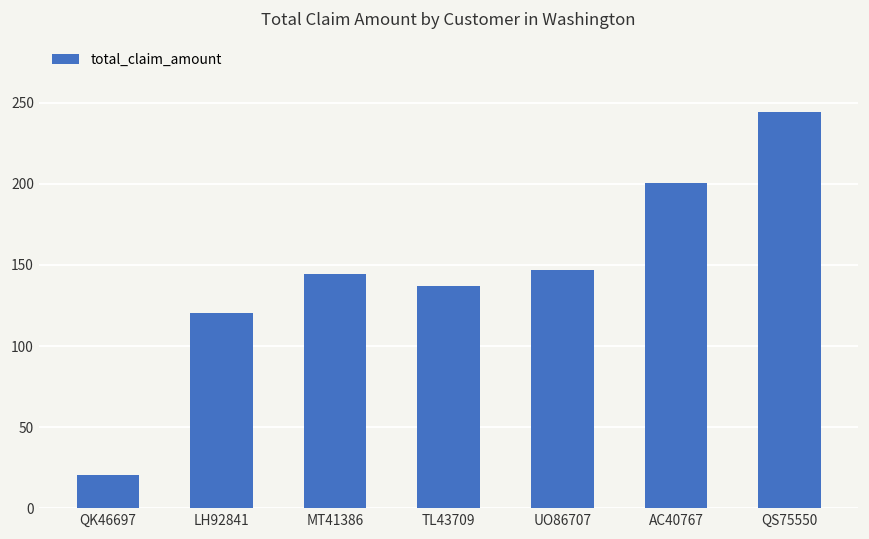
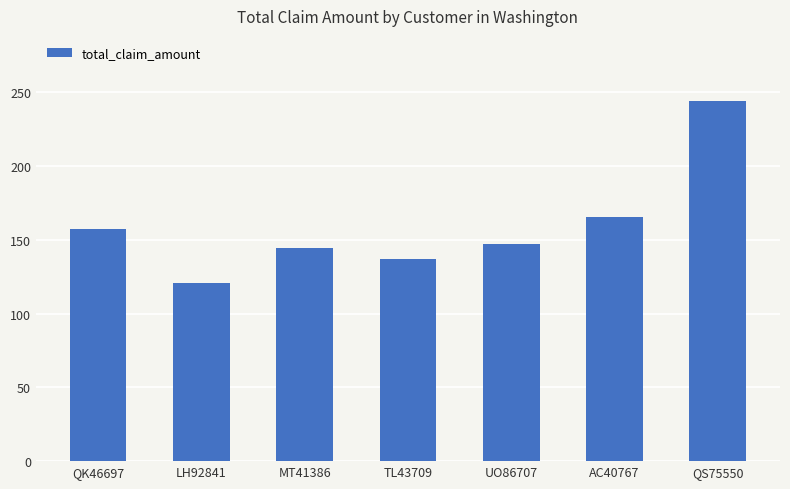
QK46697: 20 -> 158
AC40767: 200 -> 166
